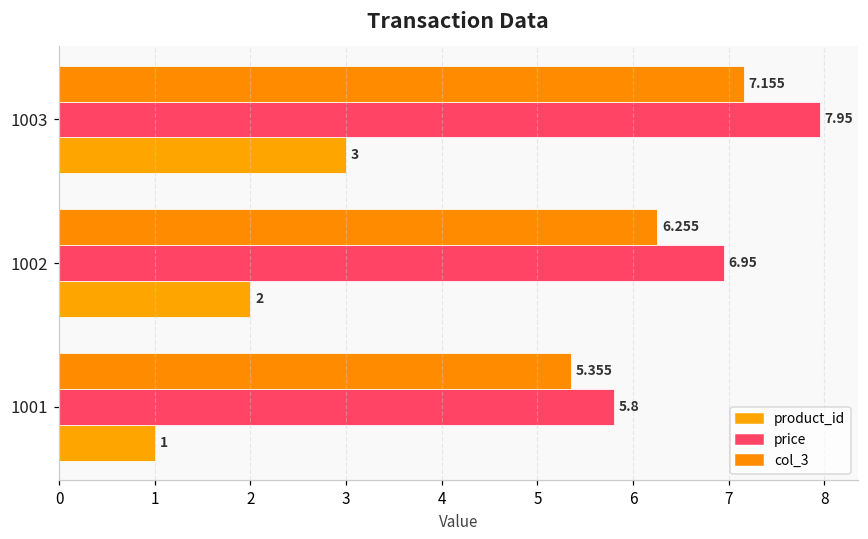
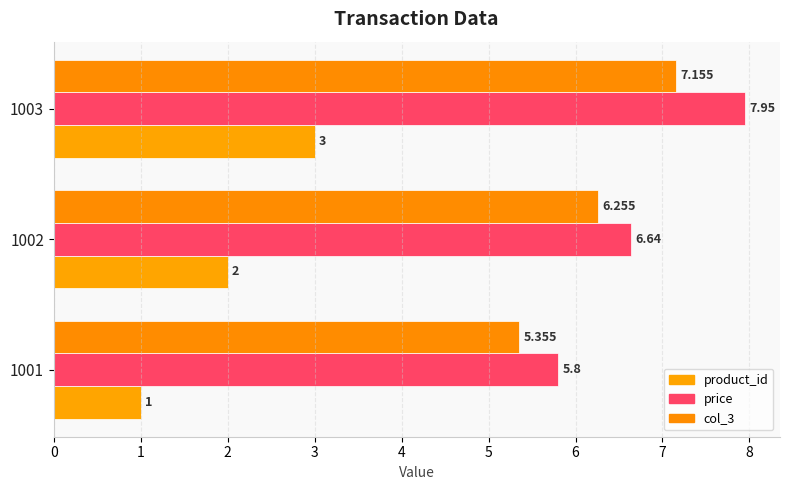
price, 1002: 6.95 -> 6.64
